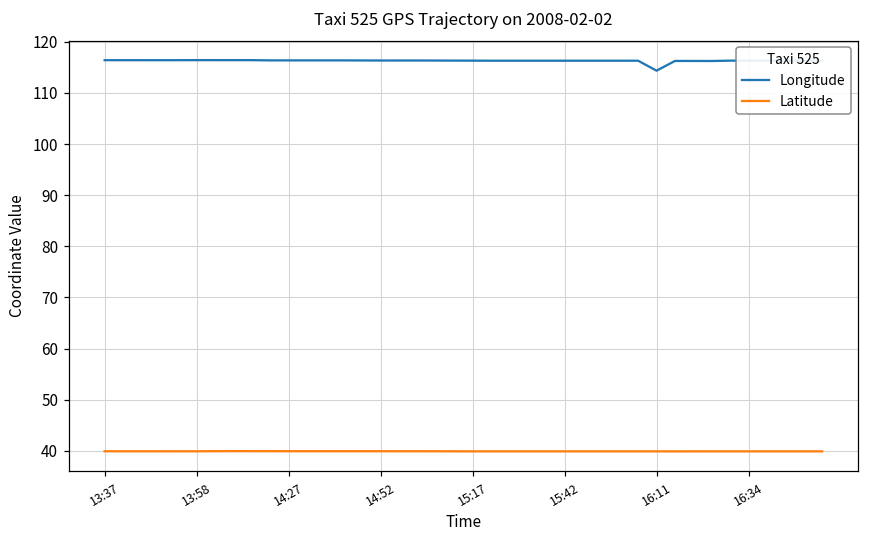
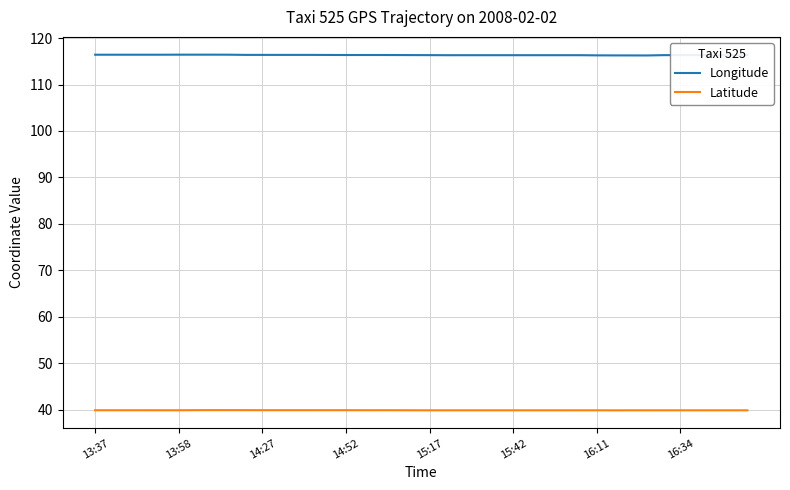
Longitude, 16:11: 114 -> 116
